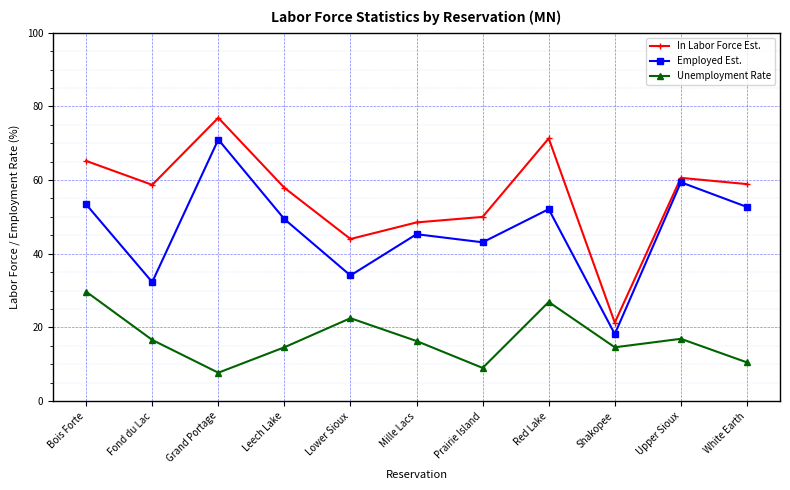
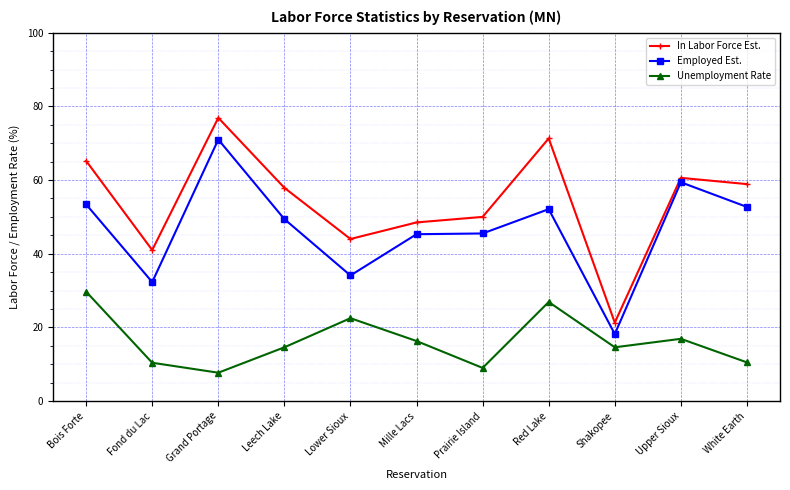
In Labor Force Est., Fond du Lac: 59 -> 41
Unemployment Rate, Fond du Lac: 17 -> 10
Employed Est., Prairie Island: 43 -> 46
